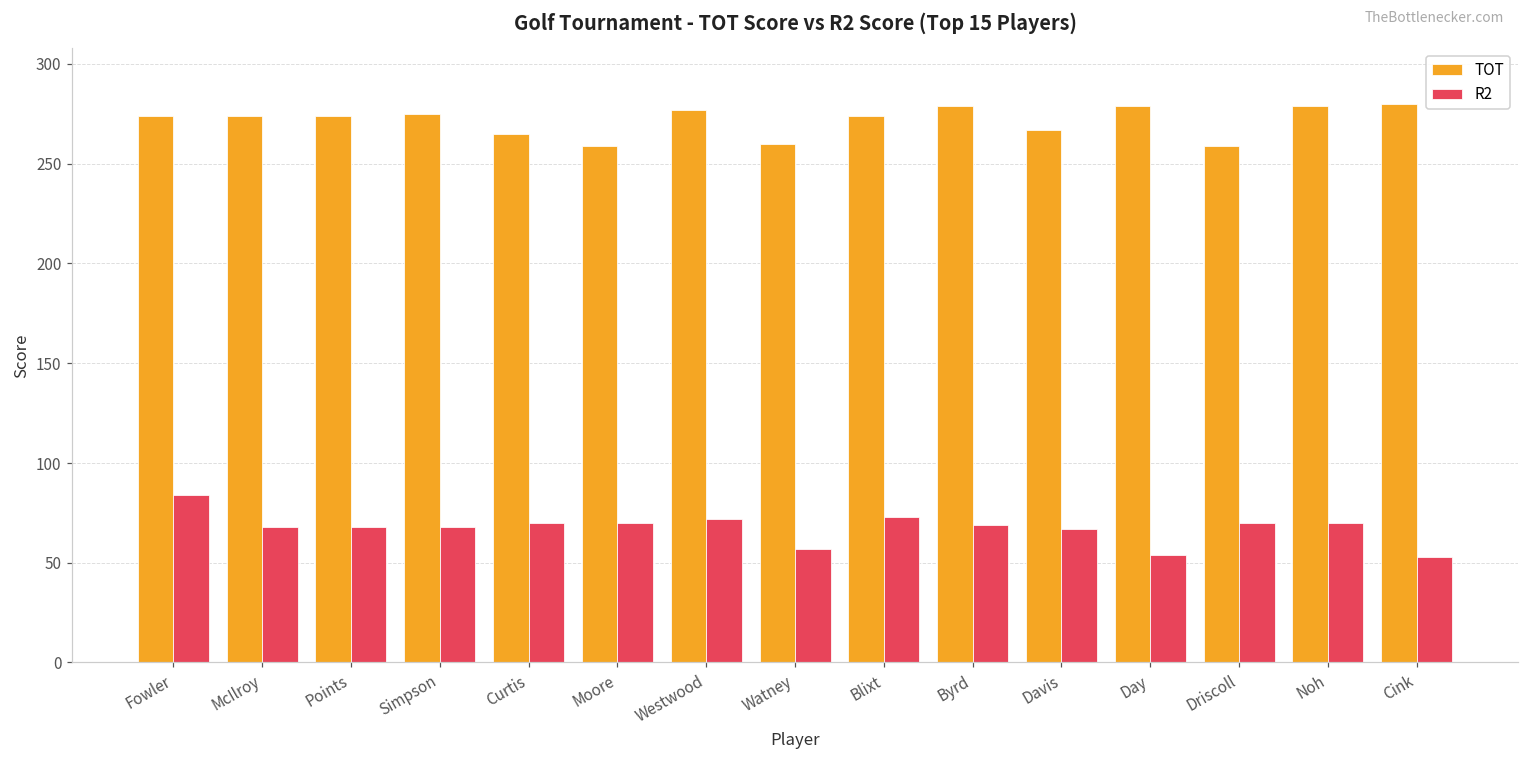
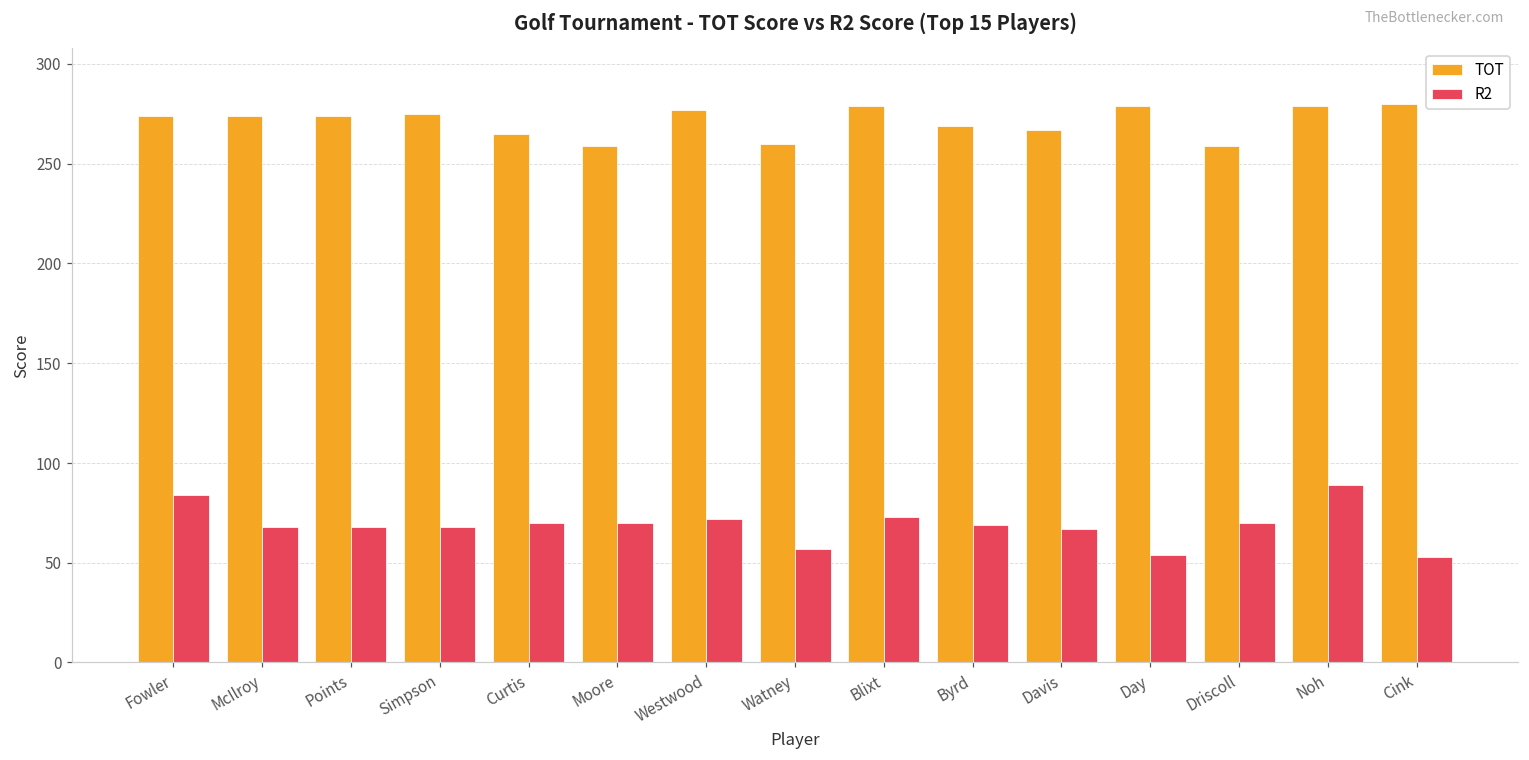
TOT, Blixt: 274 -> 279
TOT, Byrd: 279 -> 269
R2, Noh: 70 -> 89
